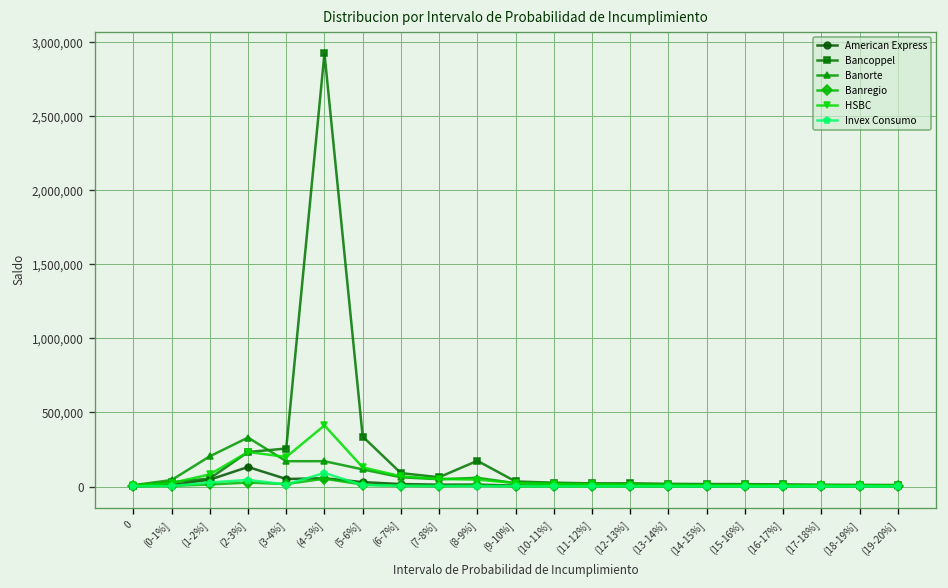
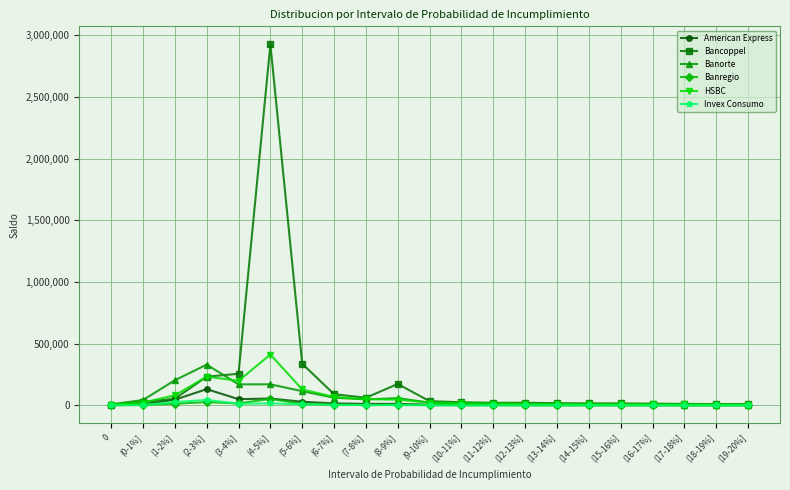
Invex Consumo, (4-5%]: 90,000 -> 20,000
